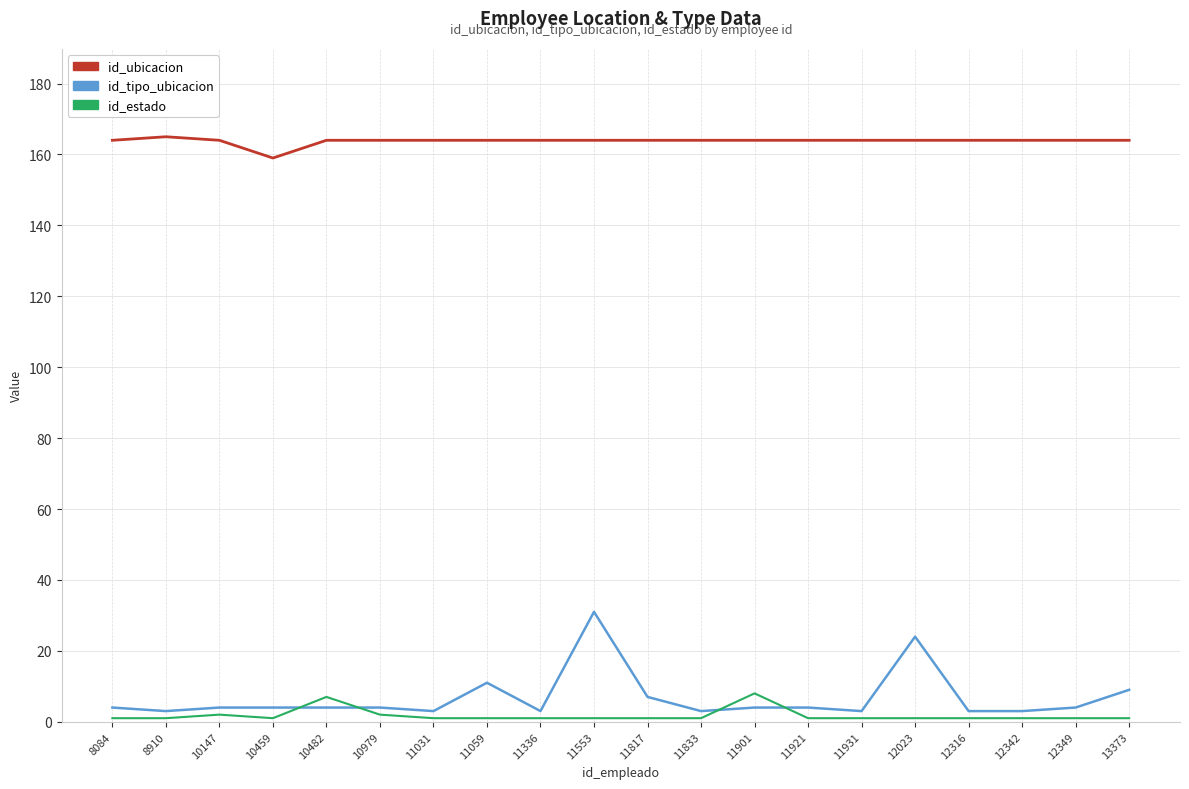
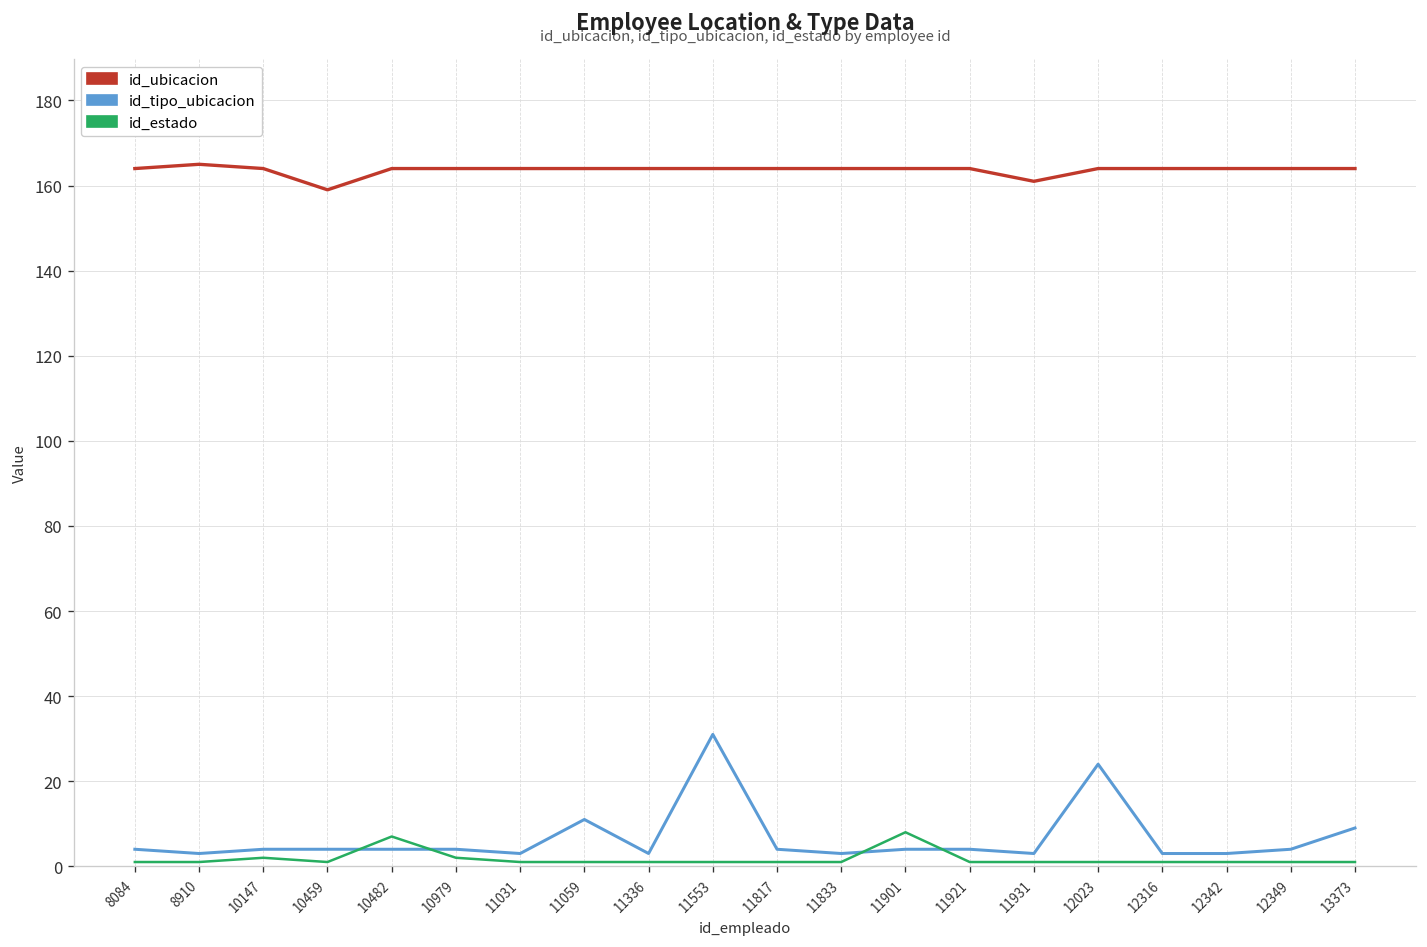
id_tipo_ubicacion, 11817: 7 -> 4
id_ubicacion, 11931: 164 -> 161
